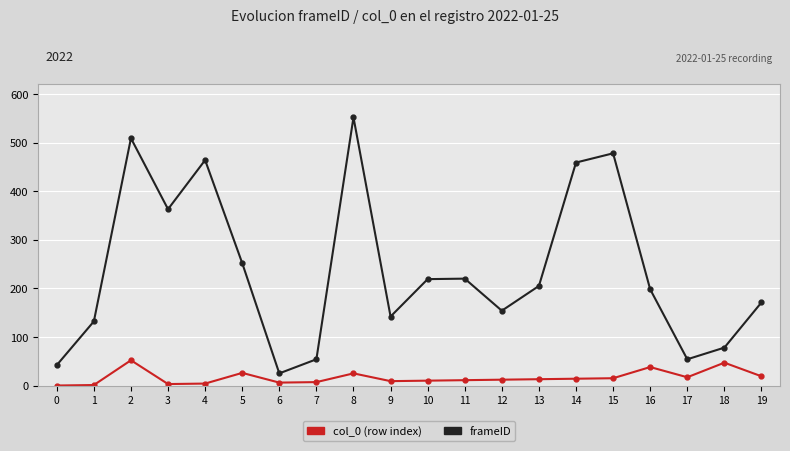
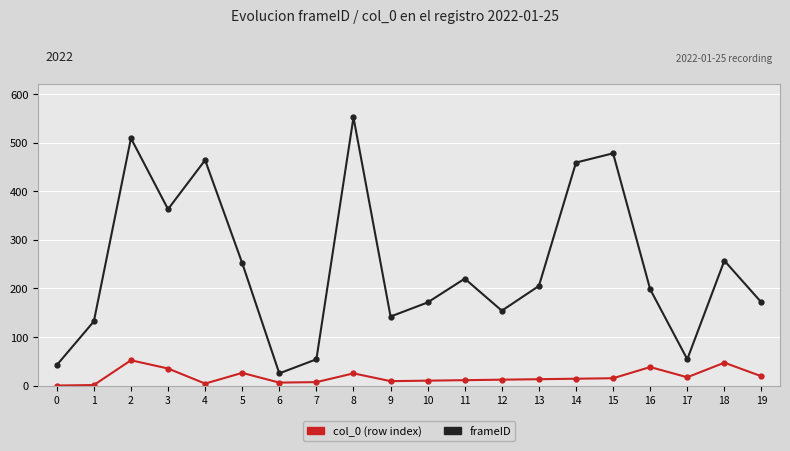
col_0 (row index), 3: 0 -> 40
frameID, 10: 220 -> 170
frameID, 18: 80 -> 260
